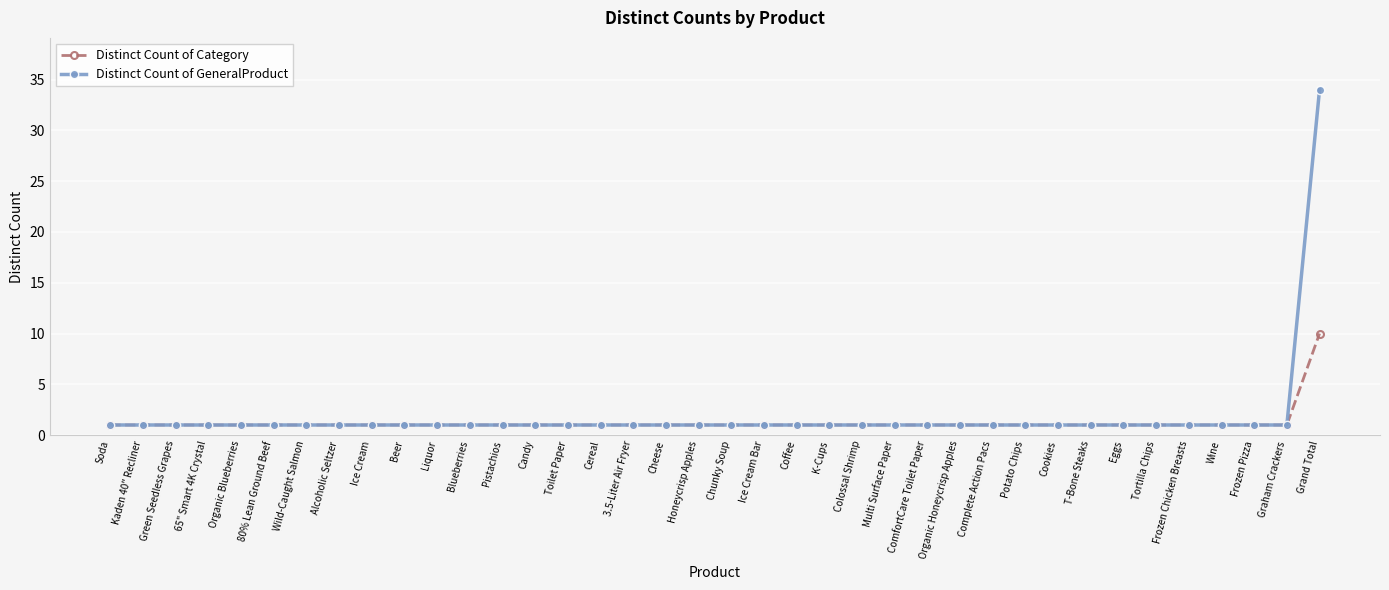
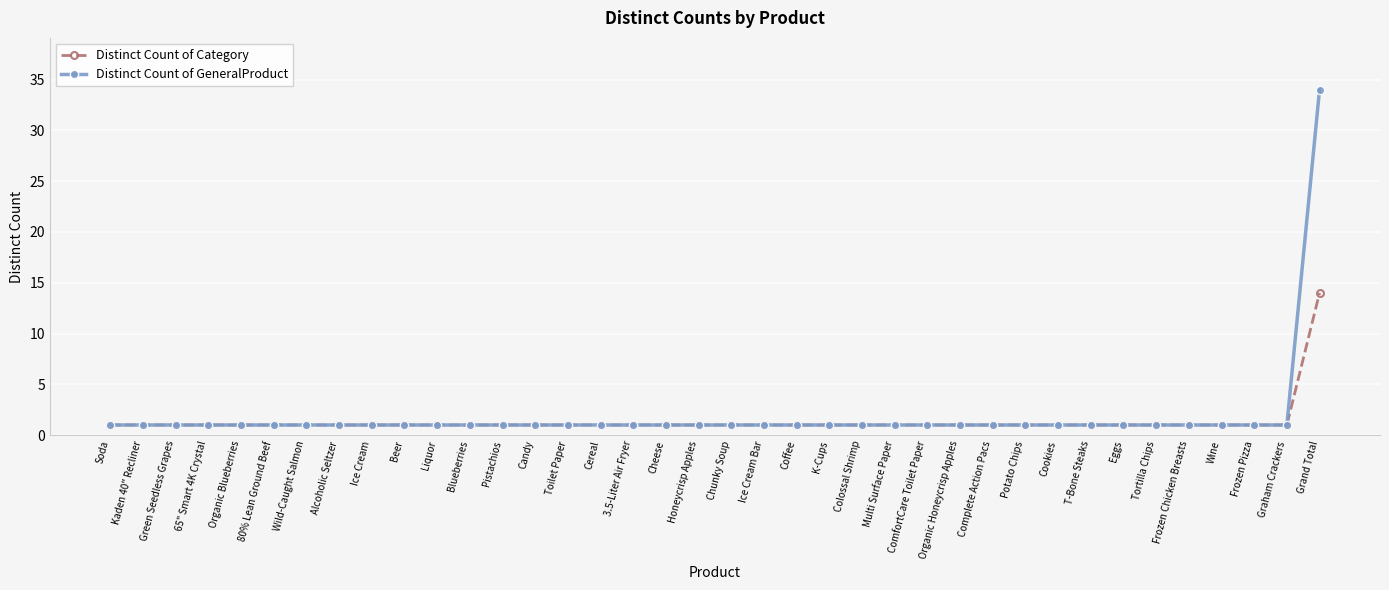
Distinct Count of Category, Grand Total: 10 -> 14
